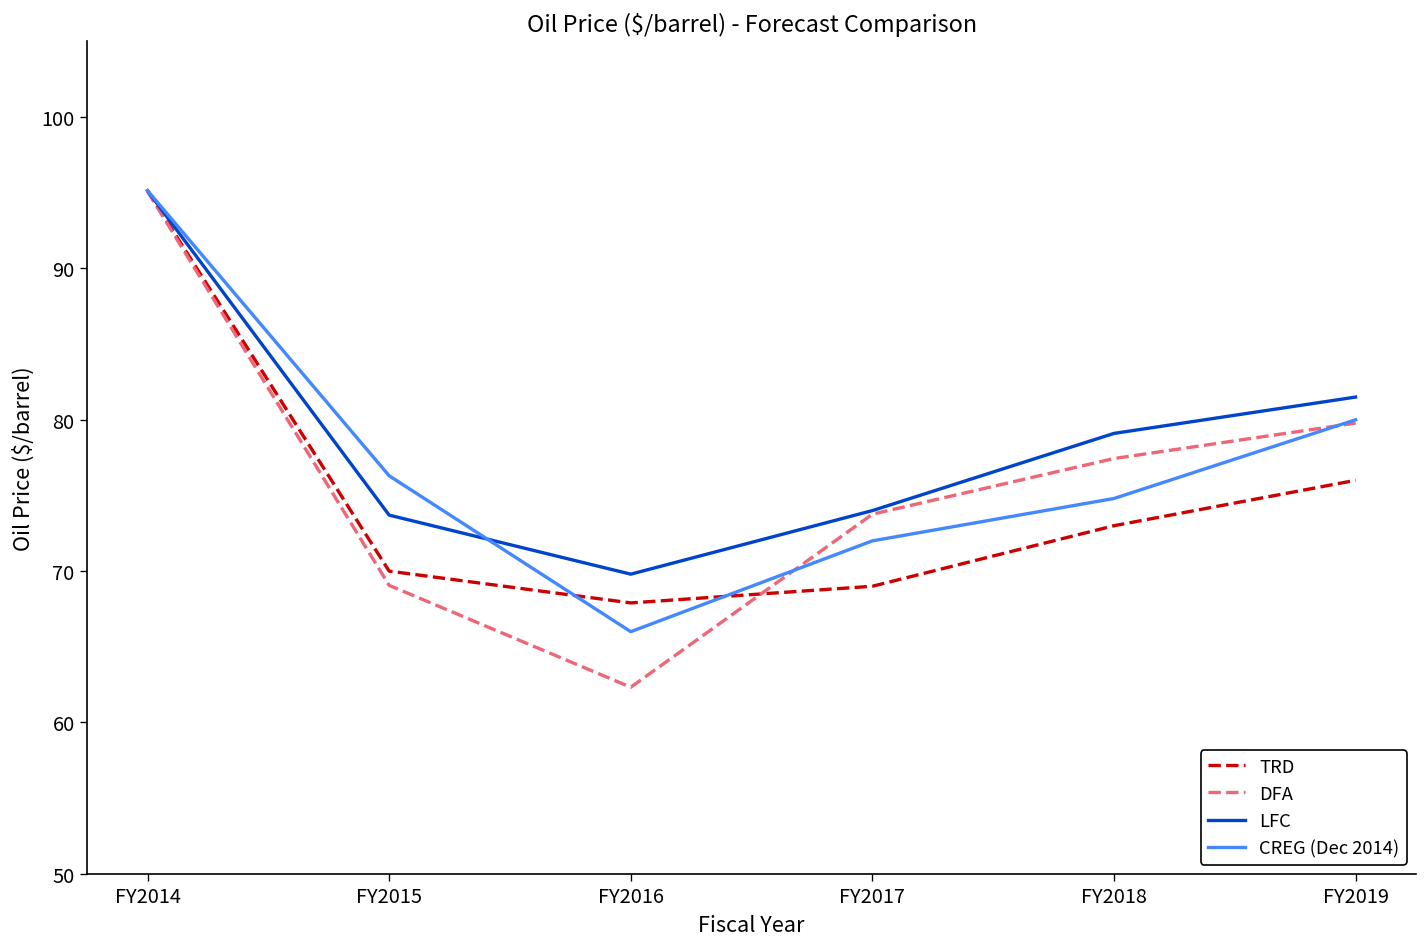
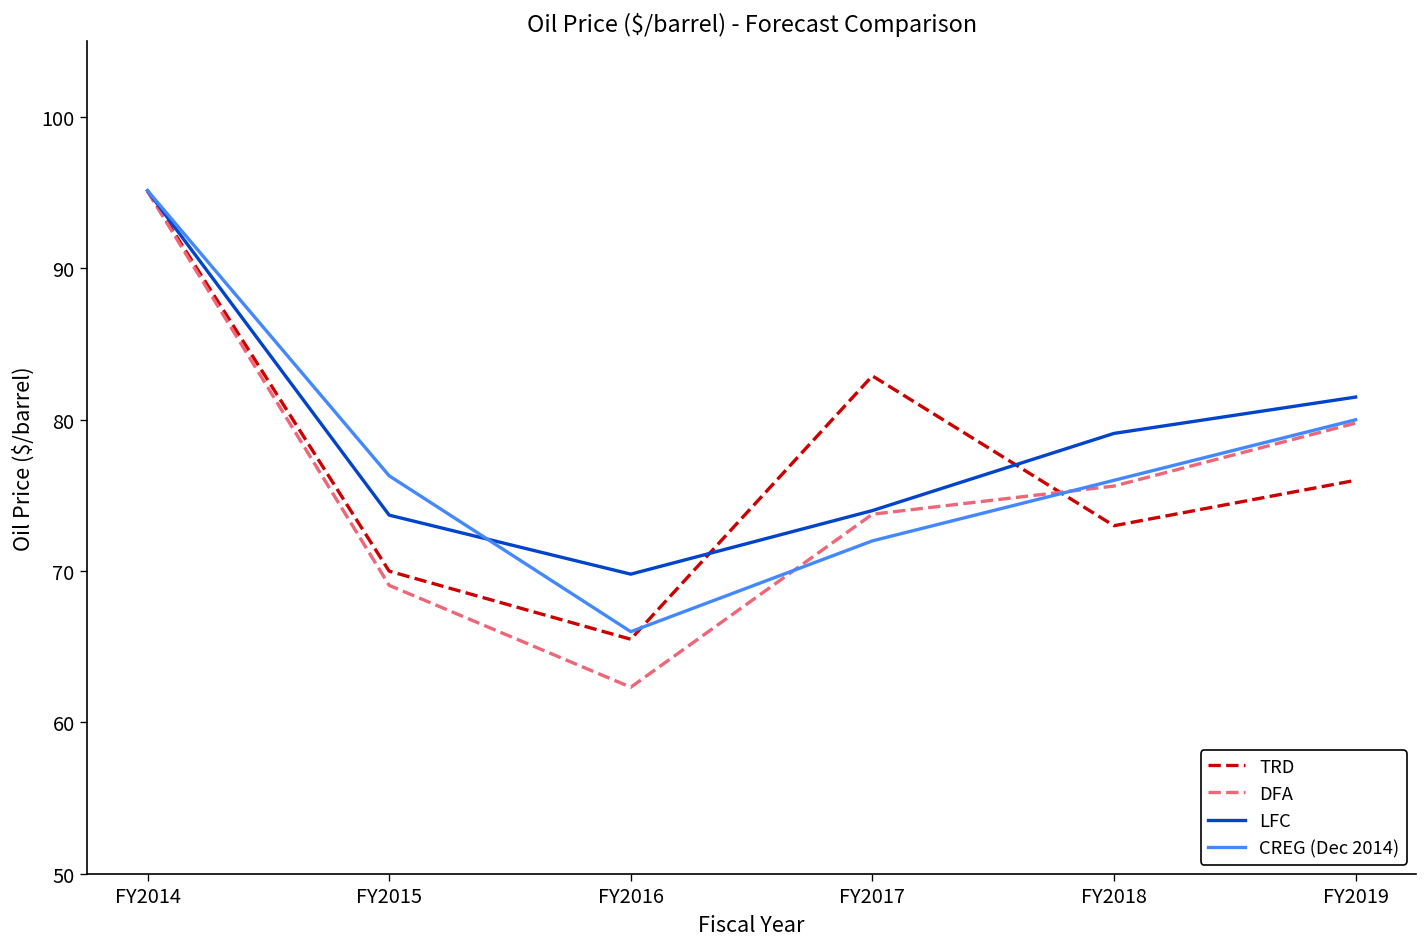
TRD, FY2016: 67.9 -> 65.5
TRD, FY2017: 69.0 -> 82.9
DFA, FY2018: 77.4 -> 75.6
CREG (Dec 2014), FY2018: 74.8 -> 76.0
